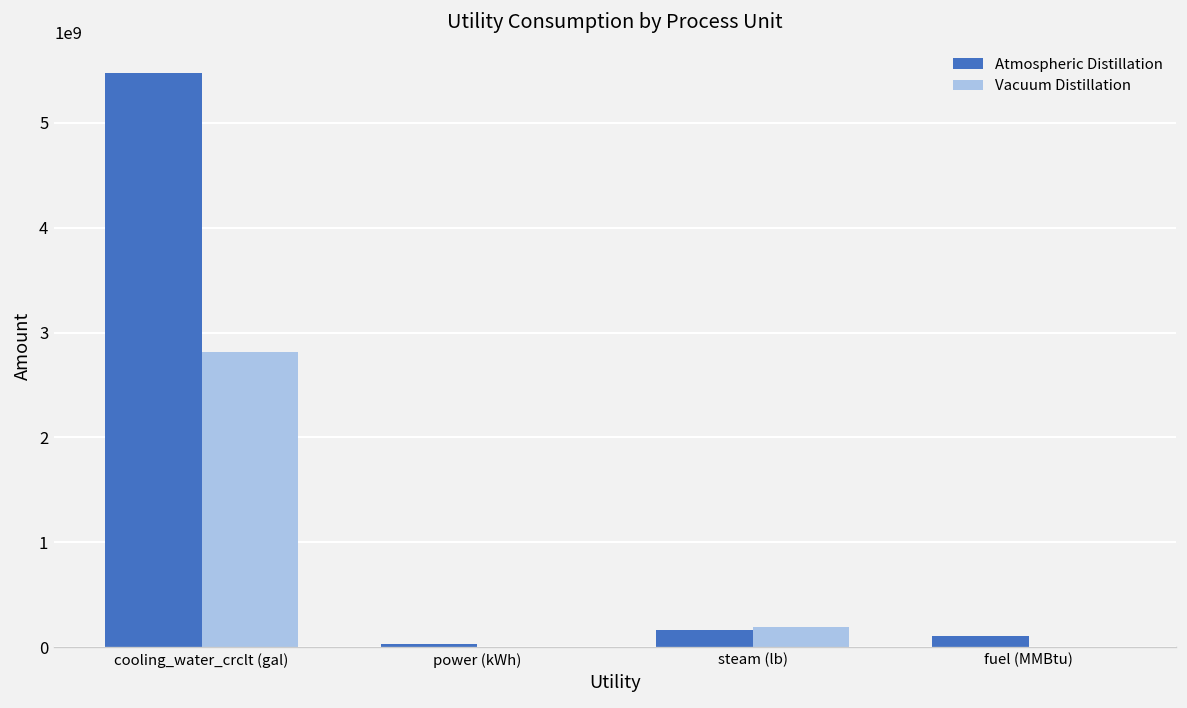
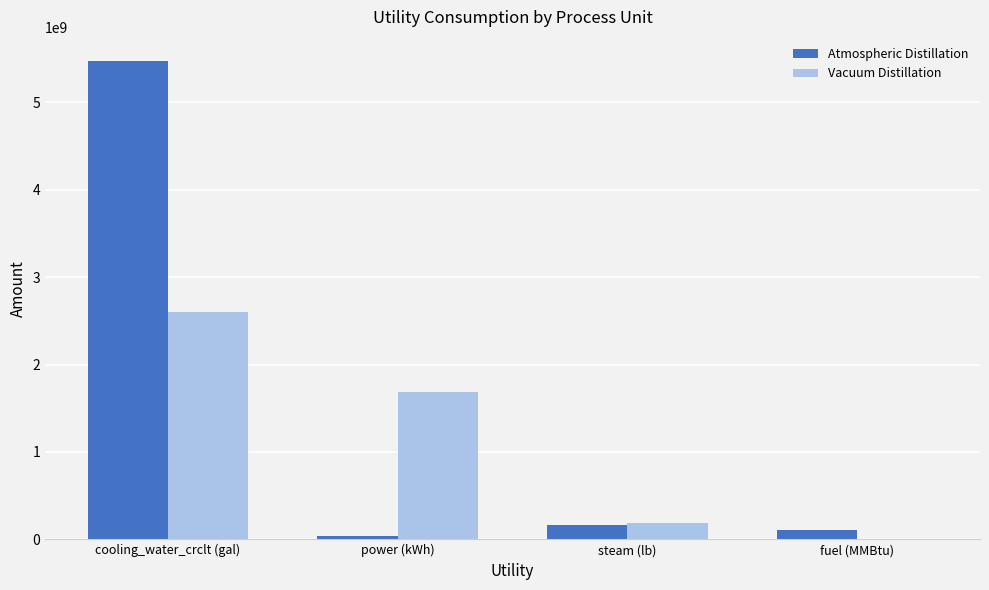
Vacuum Distillation, cooling_water_crclt (gal): 2800000000 -> 2600000000
Vacuum Distillation, power (kWh): 0 -> 1700000000
